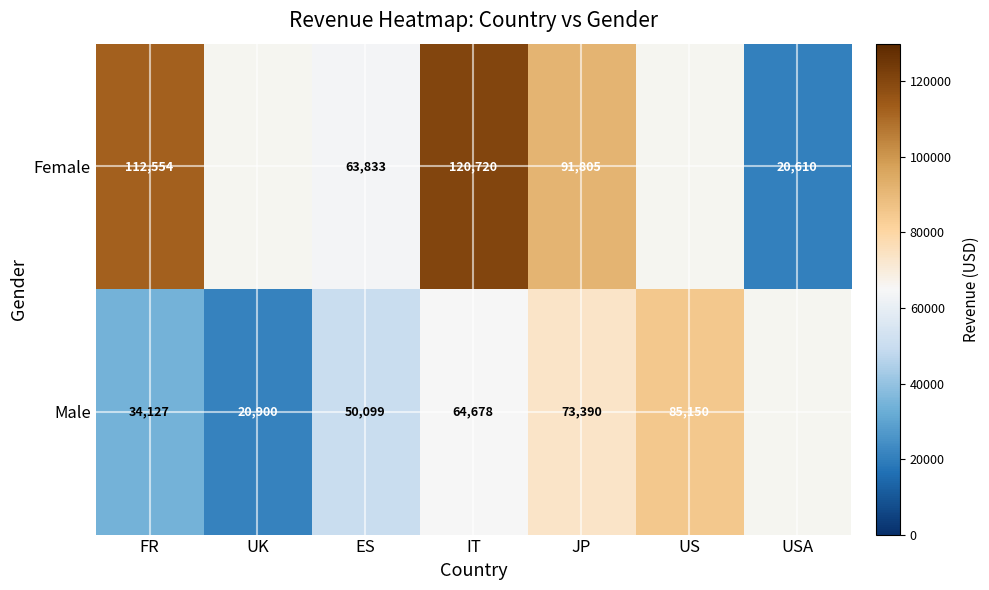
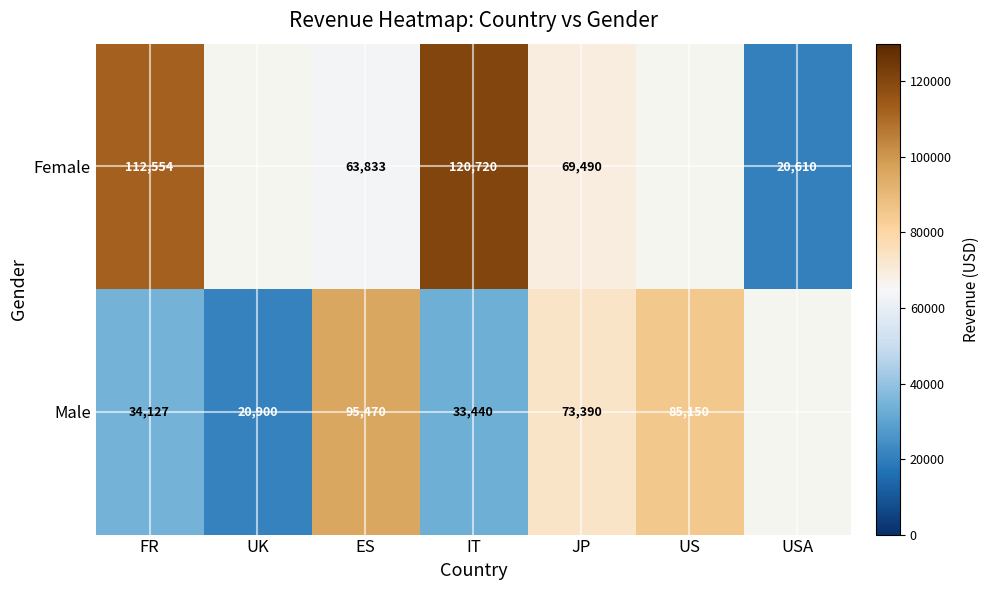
Female, JP: 91,805 -> 69,490
Male, ES: 50,099 -> 95,470
Male, IT: 64,678 -> 33,440
